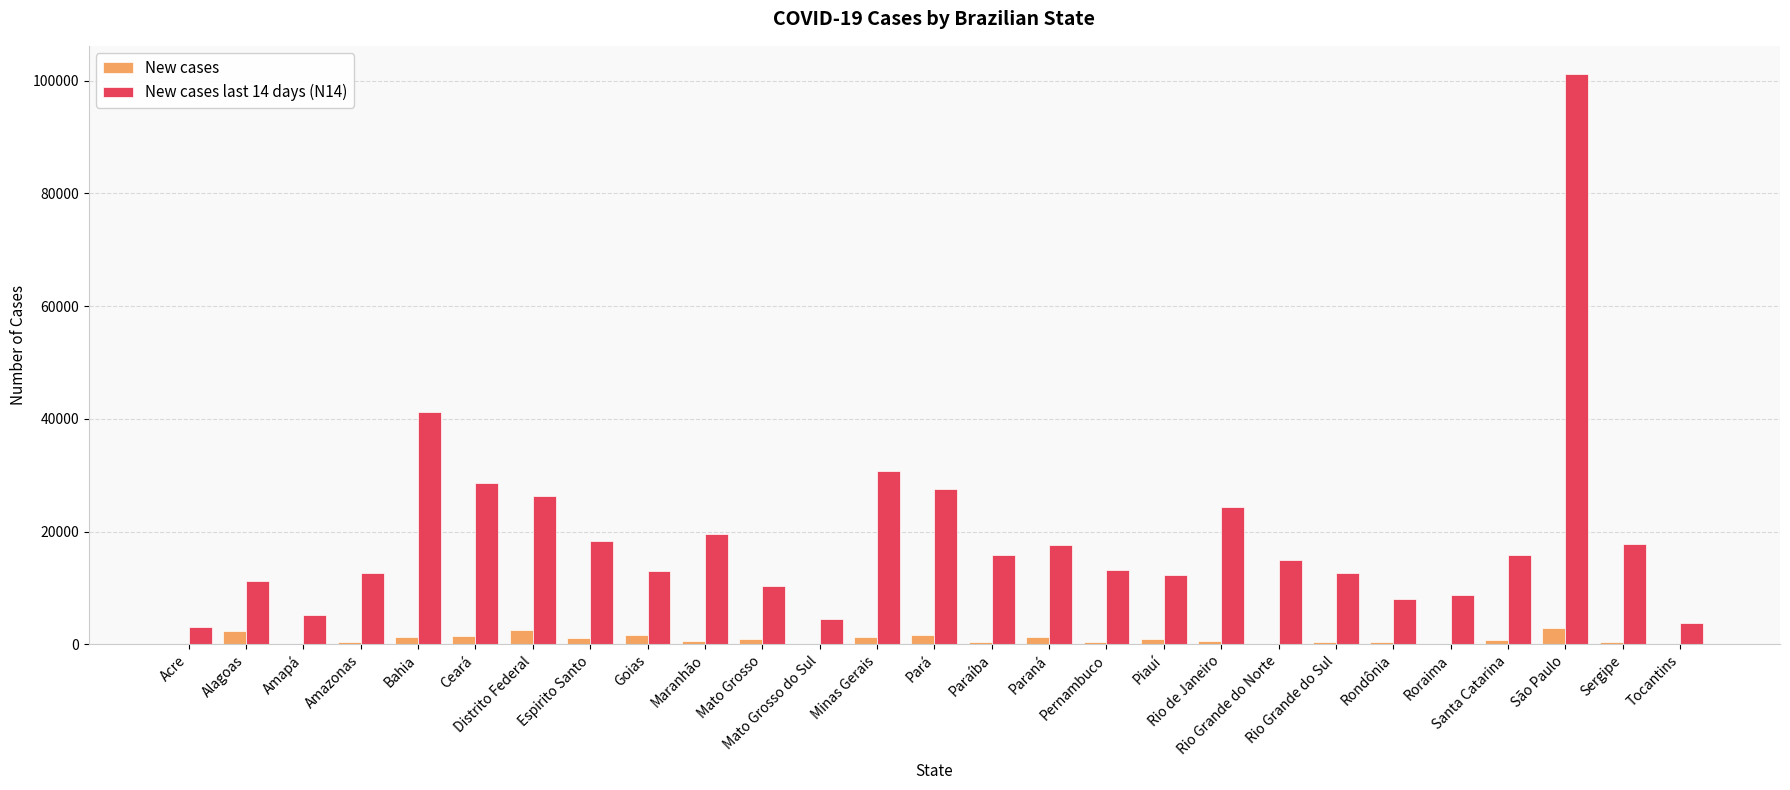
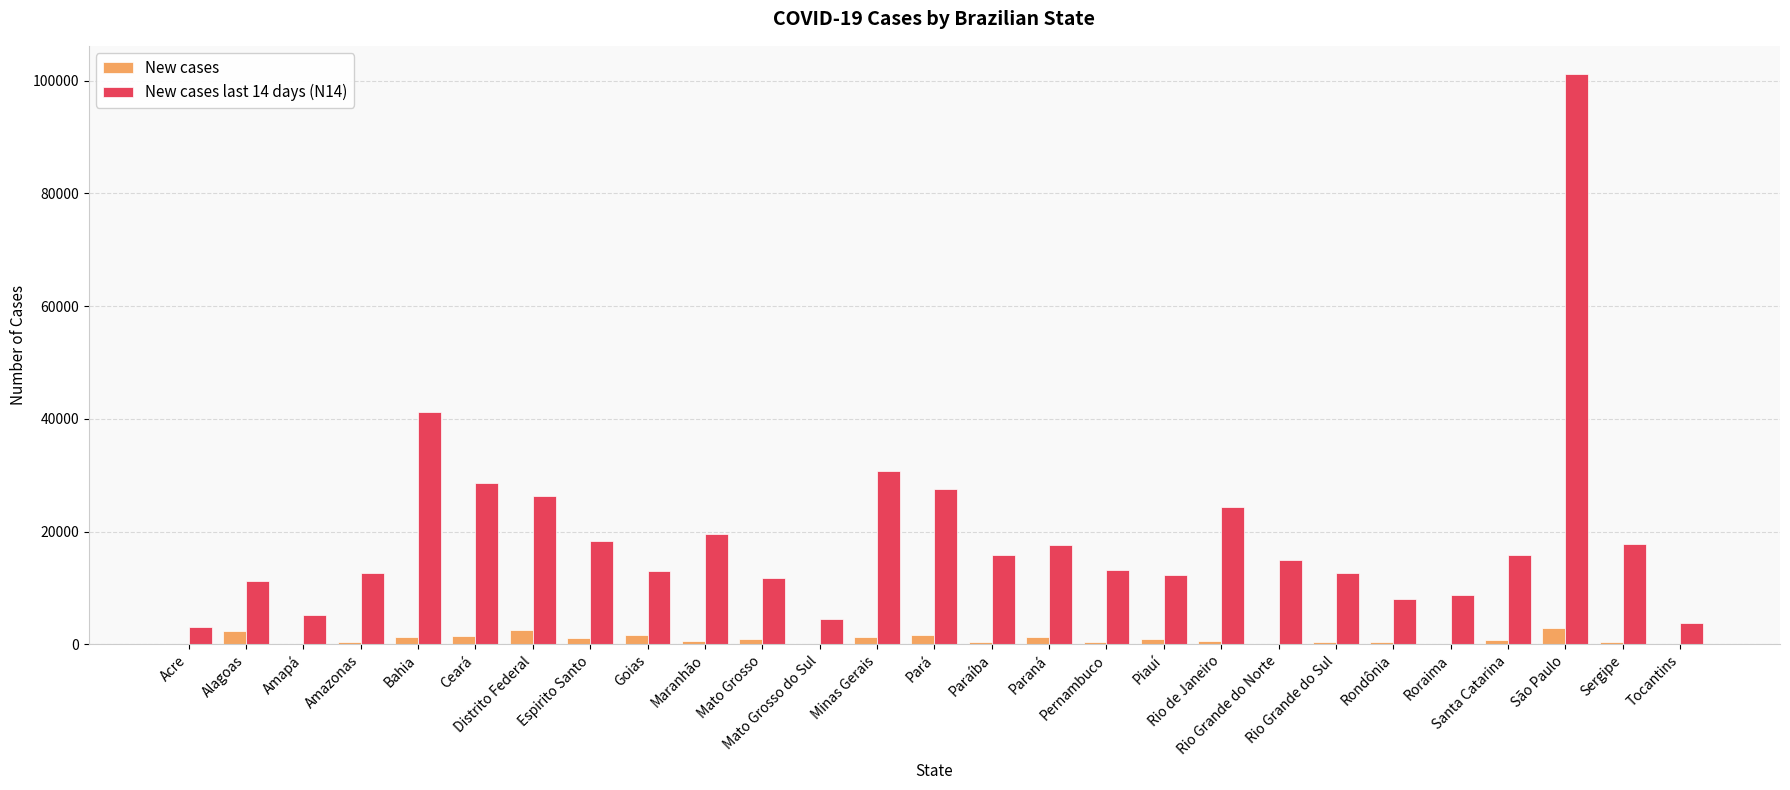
New cases last 14 days (N14), Mato Grosso: 10000 -> 12000
